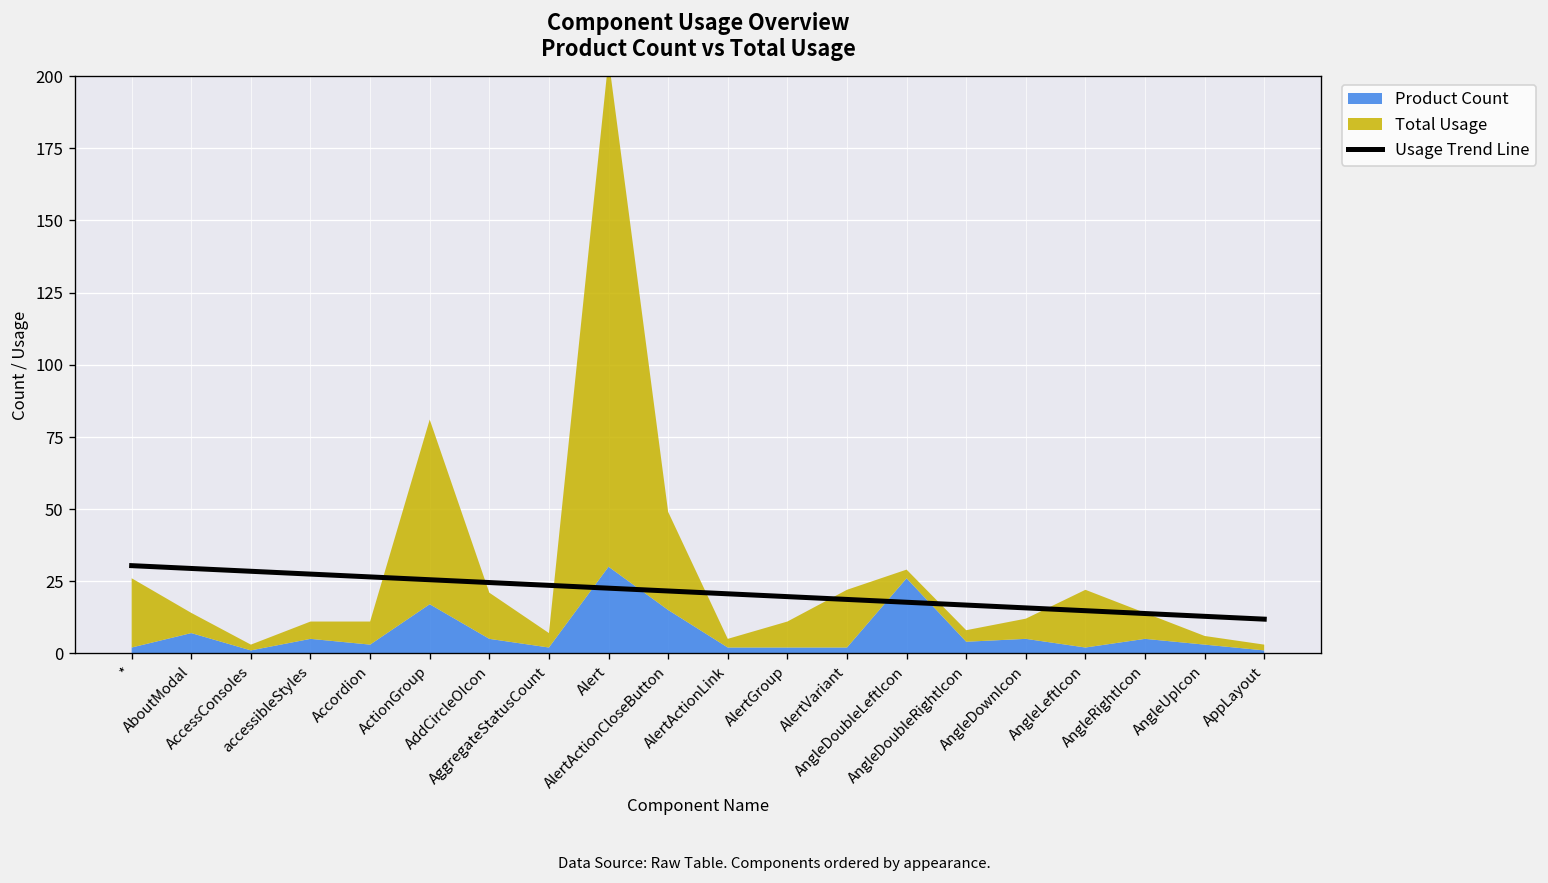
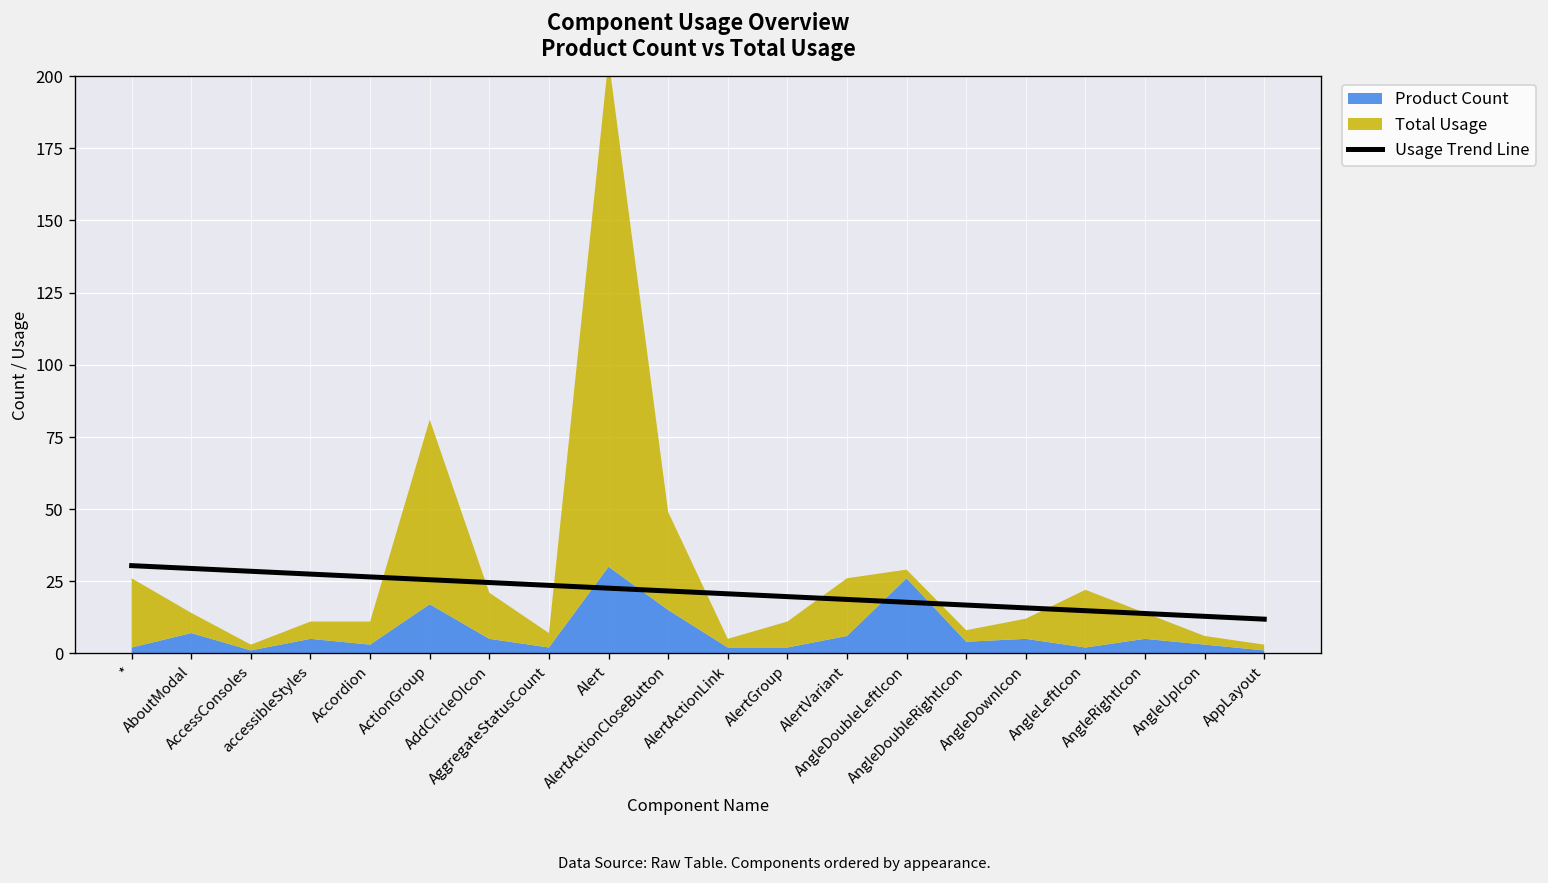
Product Count, AlertVariant: 2 -> 6
